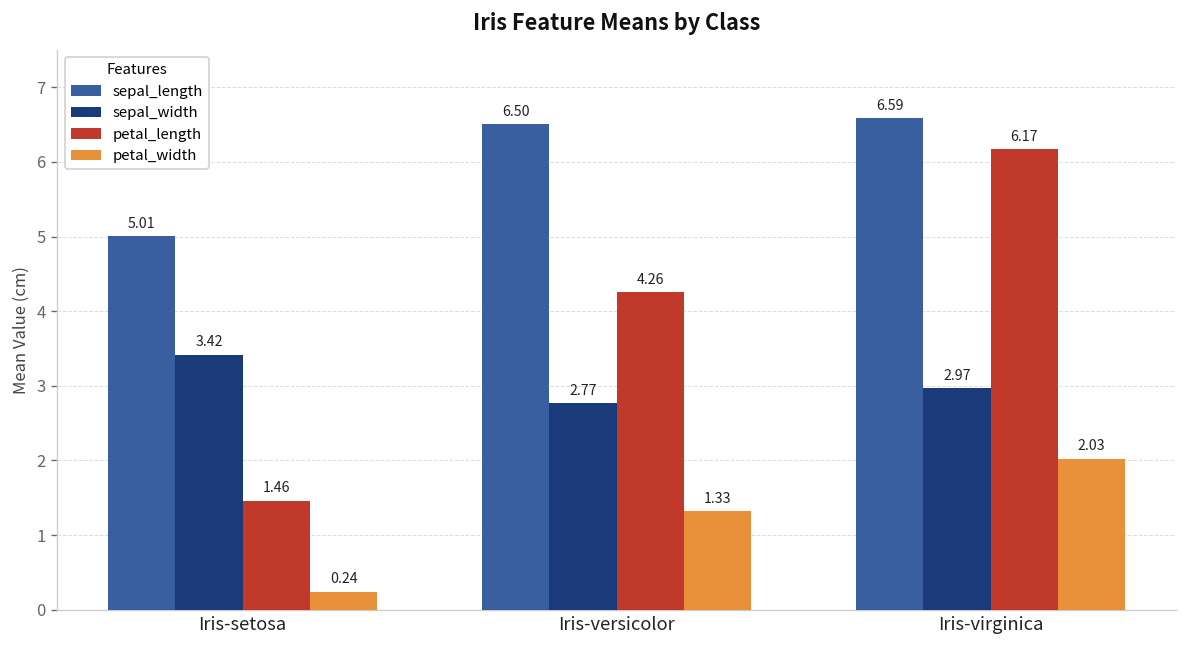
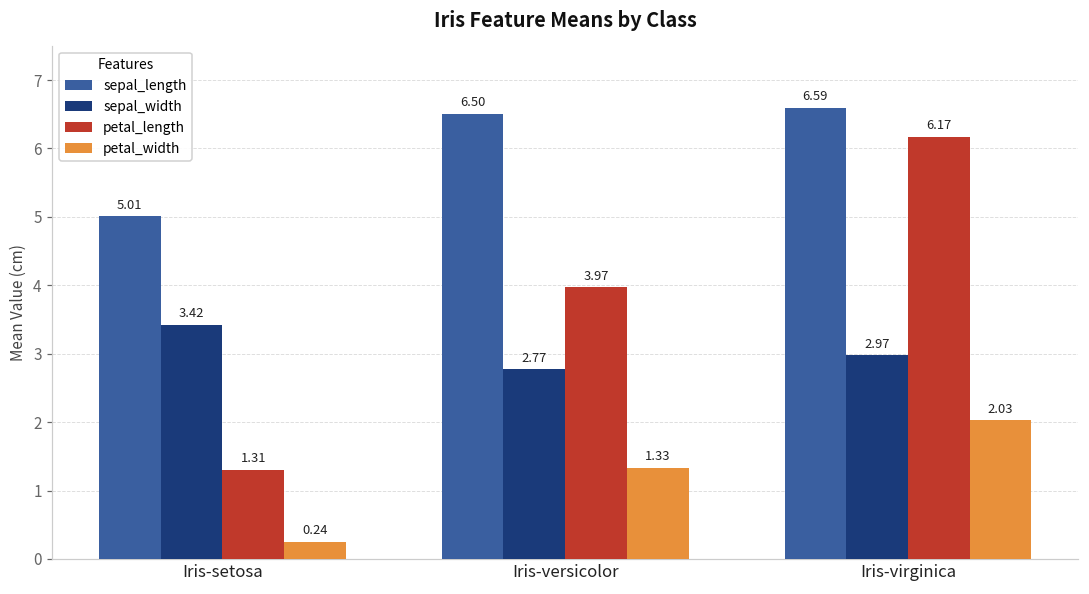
petal_length, Iris-setosa: 1.46 -> 1.31
petal_length, Iris-versicolor: 4.26 -> 3.97
